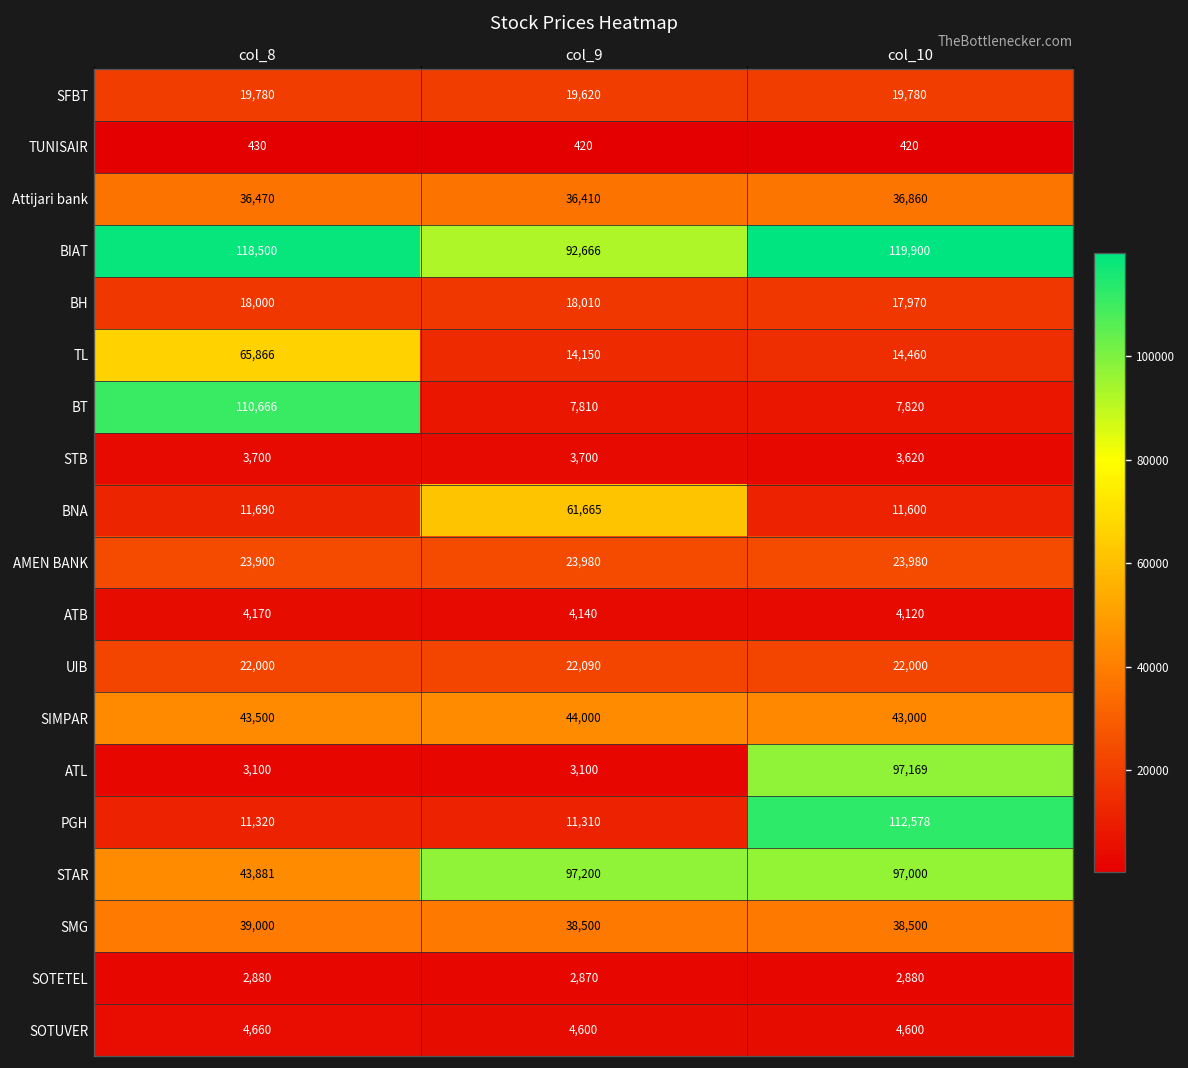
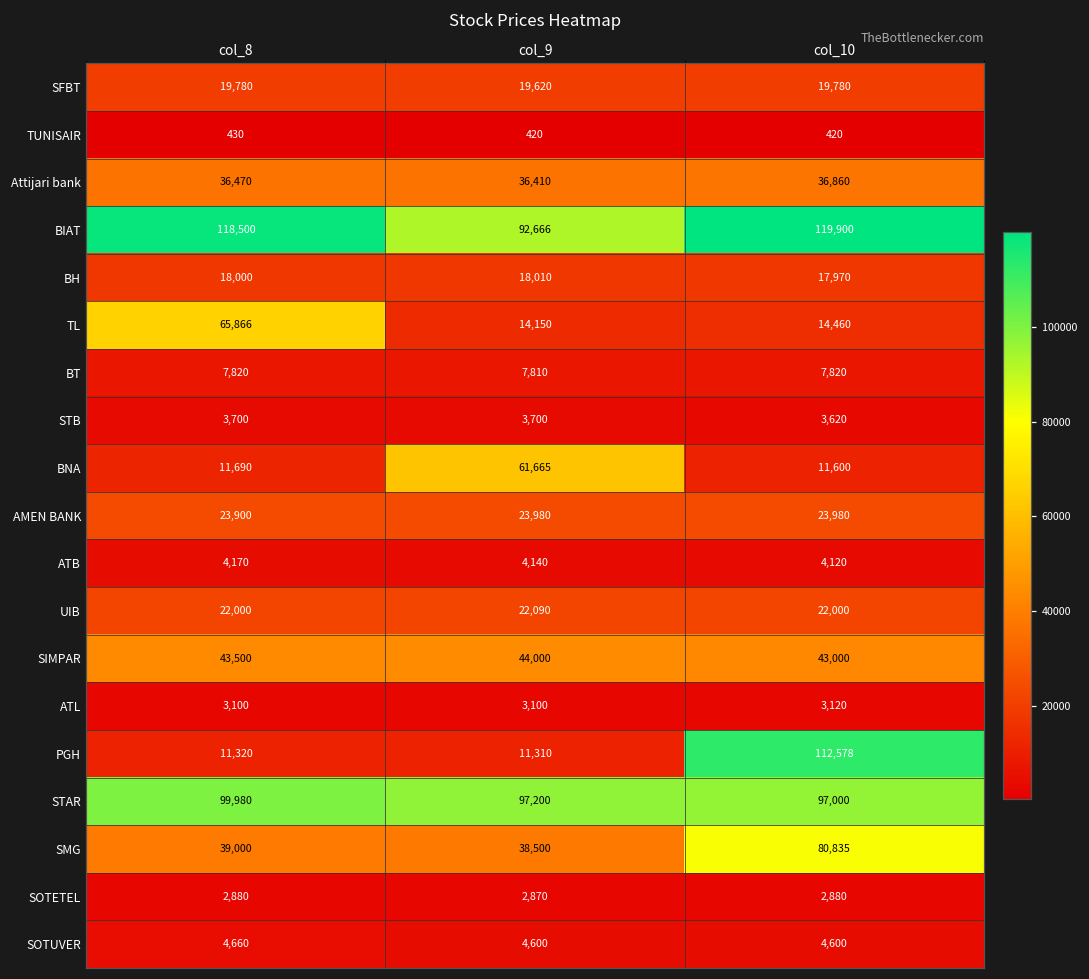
BT, col_8: 110,666 -> 7,820
ATL, col_10: 97,169 -> 3,120
STAR, col_8: 43,881 -> 99,980
SMG, col_10: 38,500 -> 80,835
